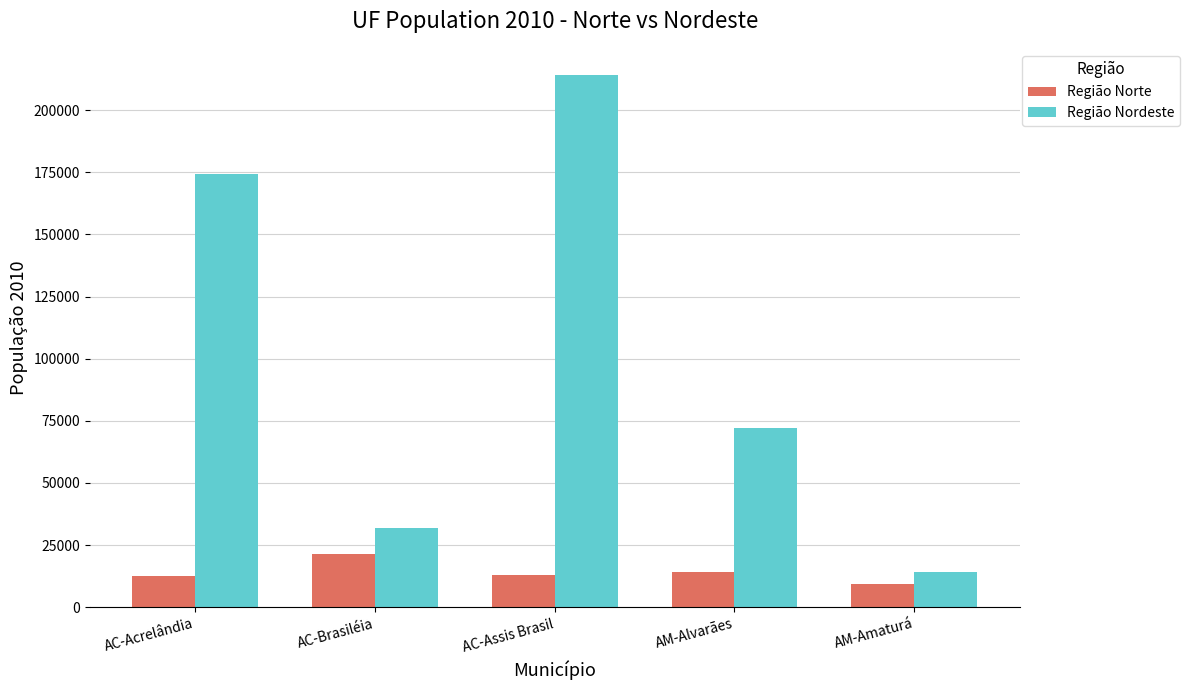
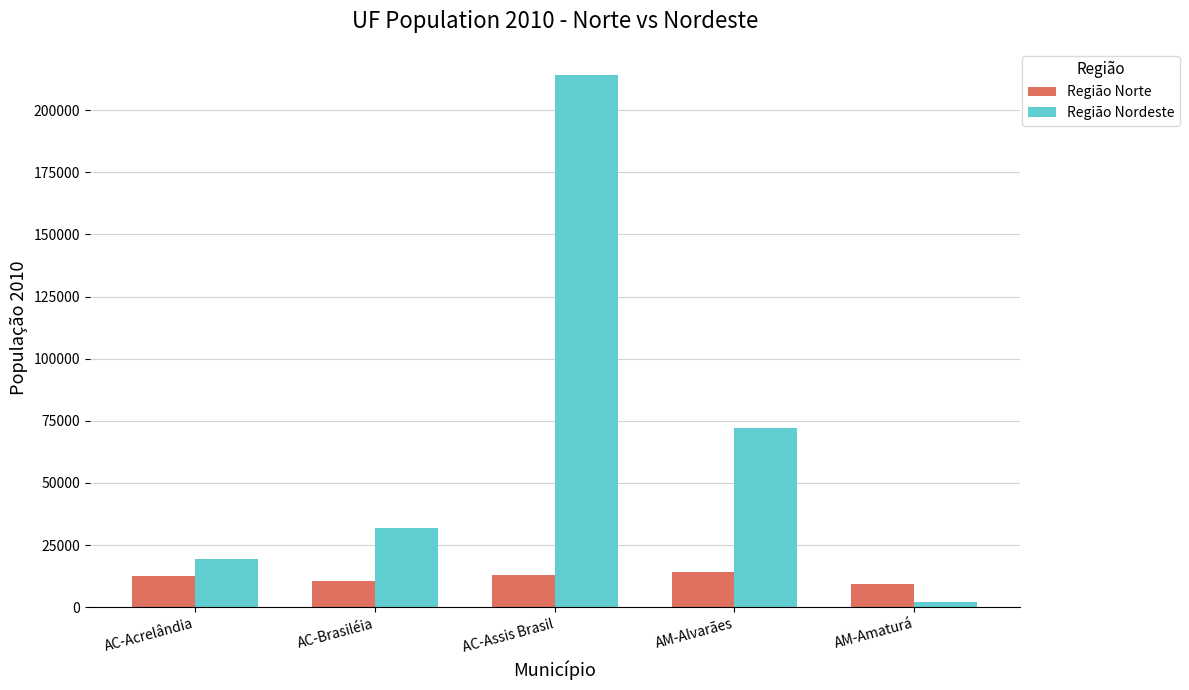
Região Nordeste, AC-Acrelândia: 174000 -> 19000
Região Norte, AC-Brasiléia: 21000 -> 11000
Região Nordeste, AM-Amaturá: 14000 -> 2000
